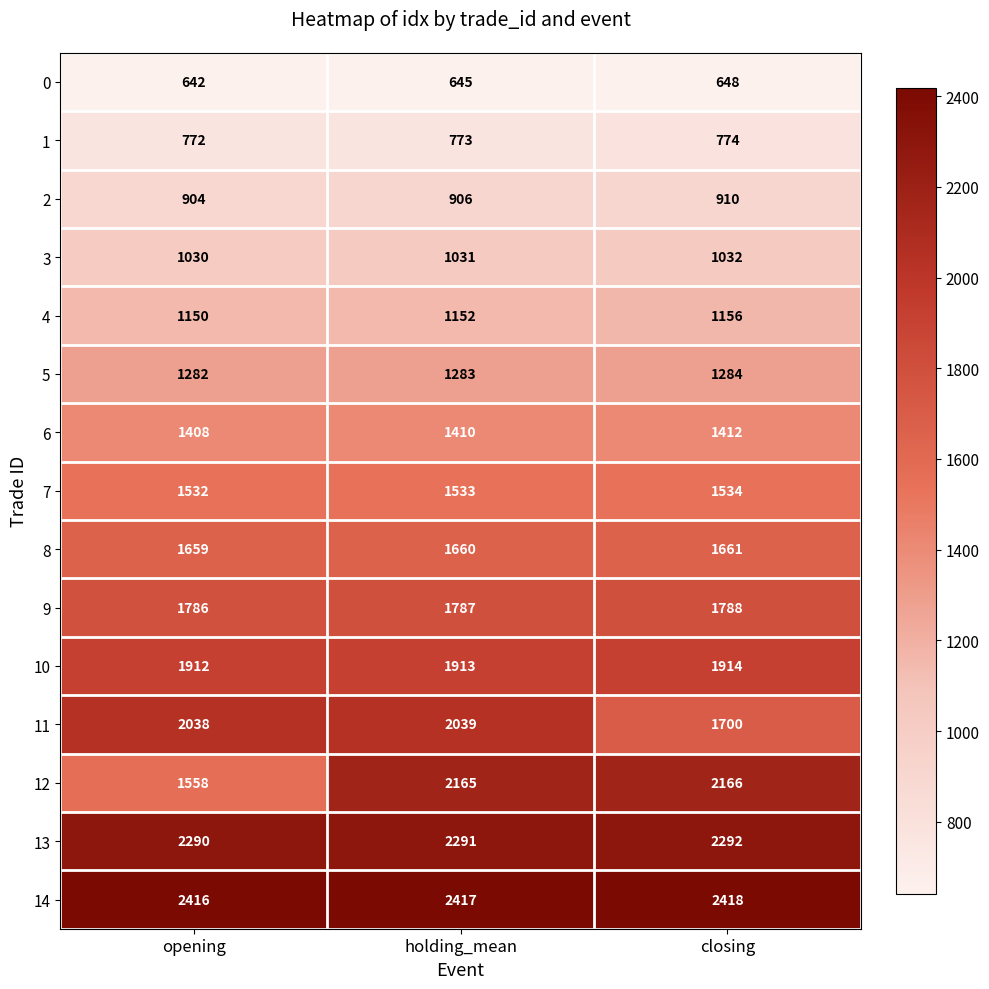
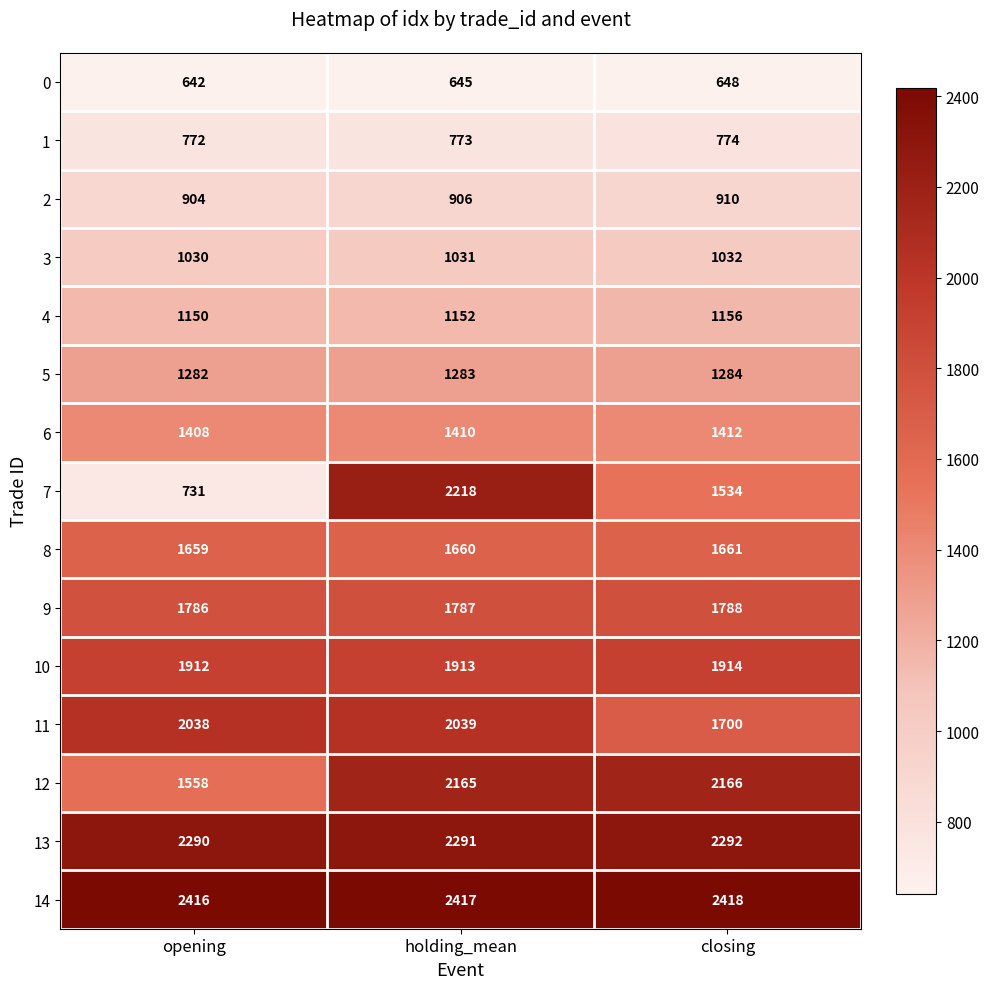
7, opening: 1532 -> 731
7, holding_mean: 1533 -> 2218
